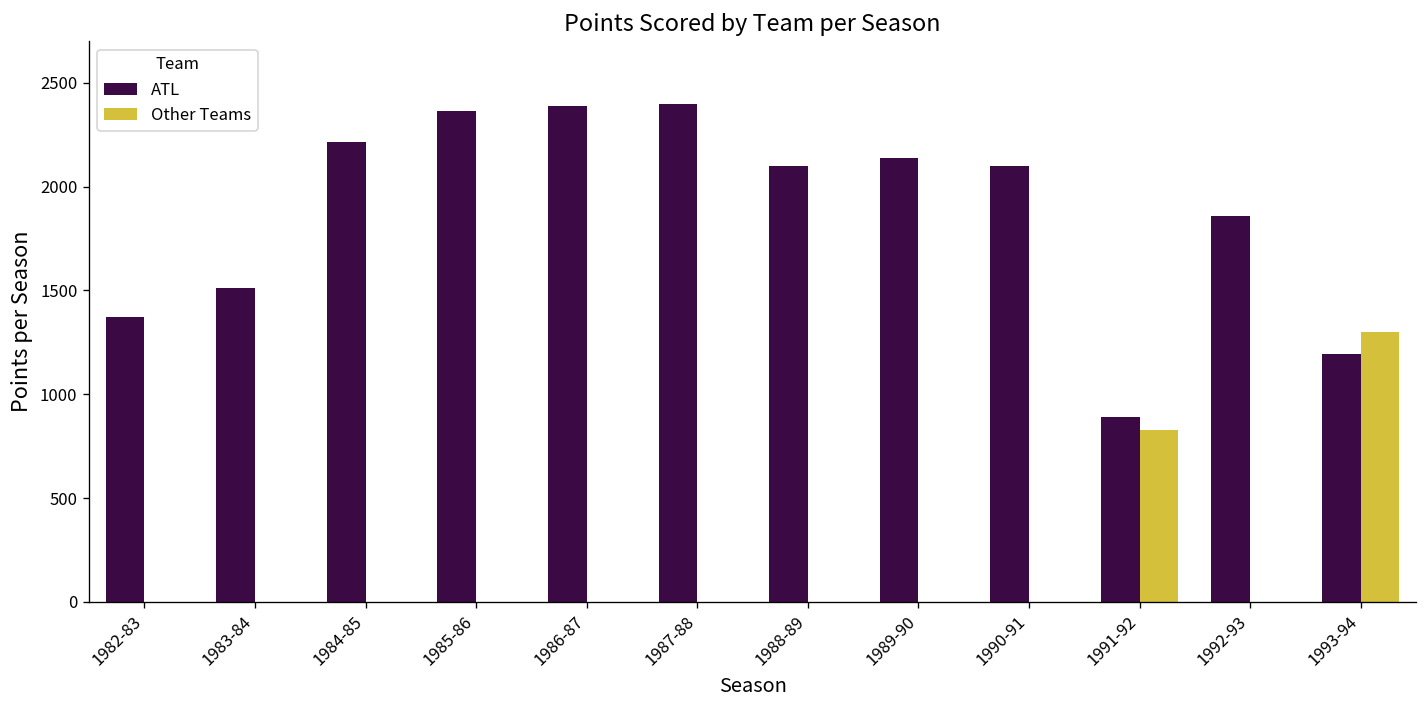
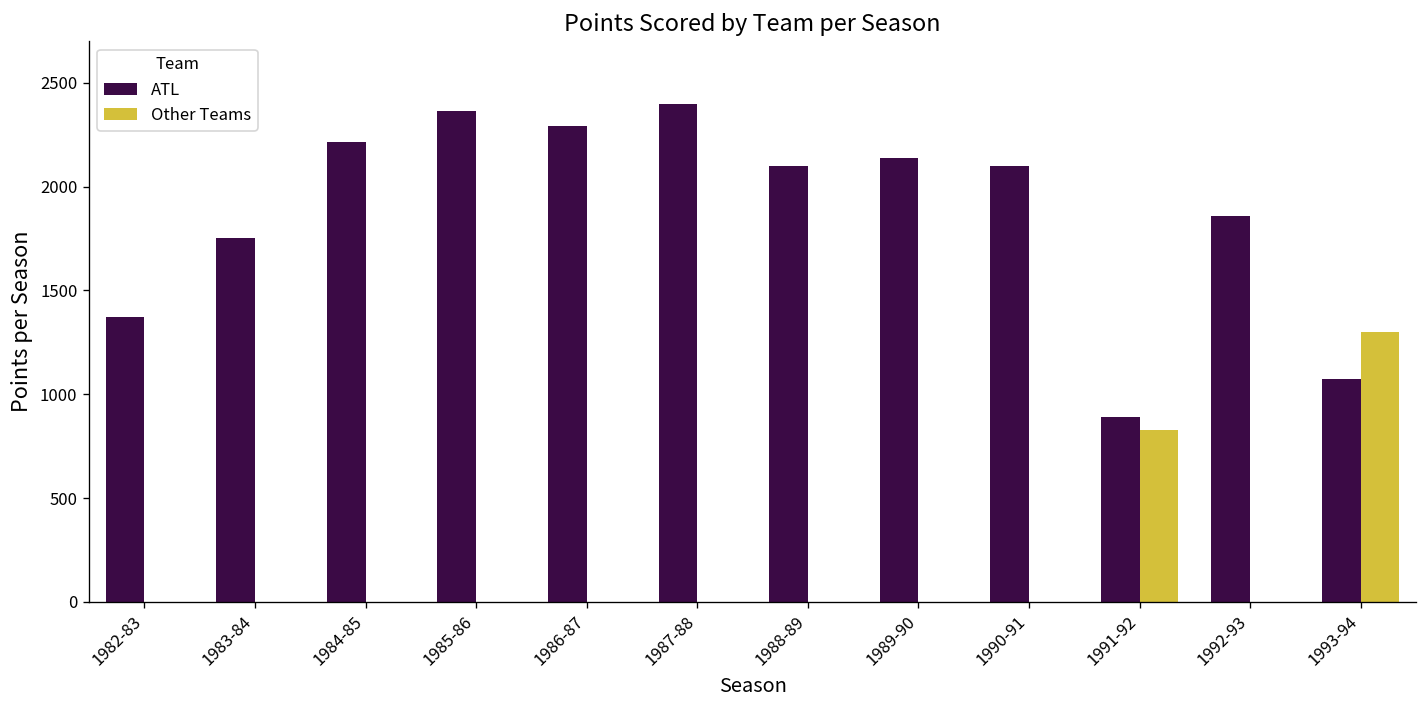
ATL, 1983-84: 1510 -> 1750
ATL, 1986-87: 2390 -> 2290
ATL, 1993-94: 1200 -> 1080
